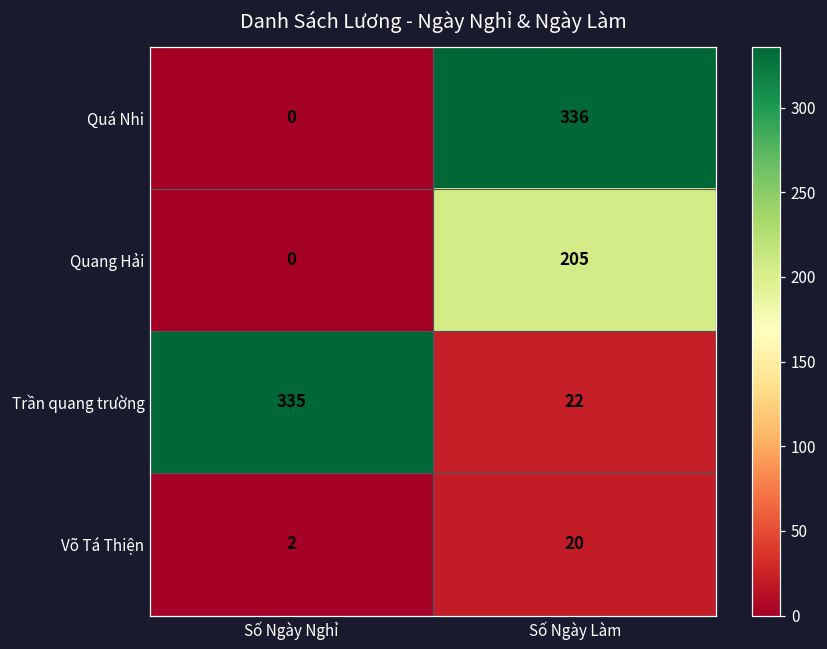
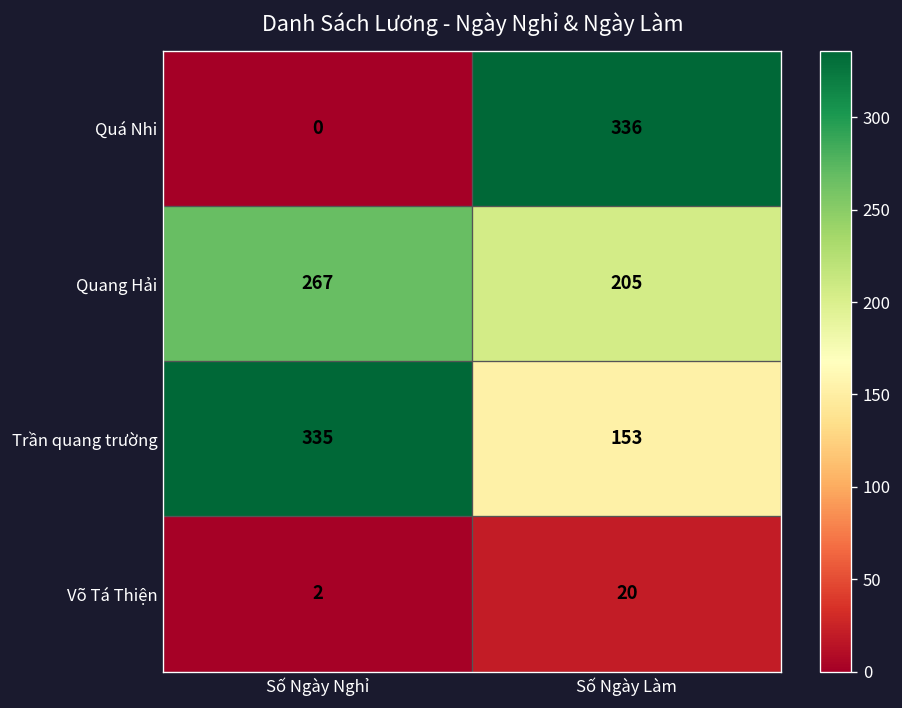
Quang Hải, Số Ngày Nghỉ: 0 -> 267
Trần quang trường, Số Ngày Làm: 22 -> 153
